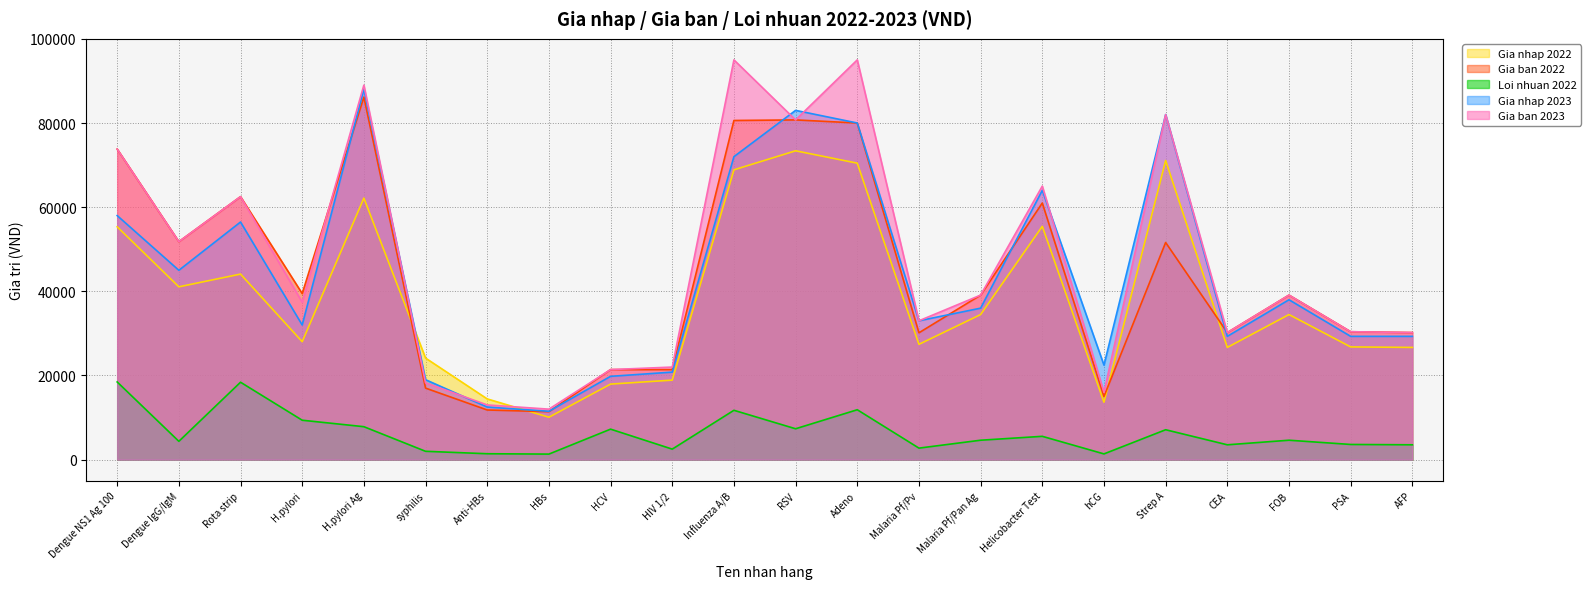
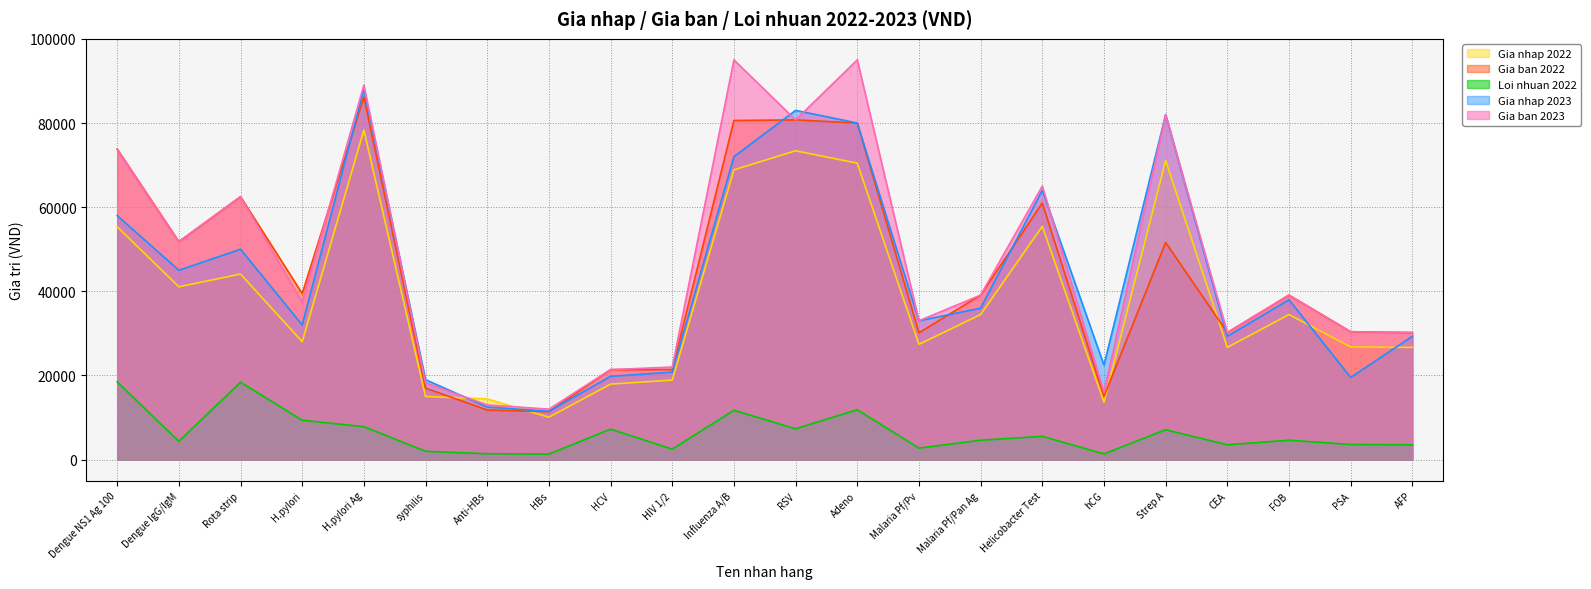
Gia nhap 2023, Rota strip: 56000 -> 50000
Gia nhap 2022, H.pylori Ag: 62000 -> 78000
Gia nhap 2022, syphilis: 24000 -> 15000
Gia nhap 2023, PSA: 29000 -> 20000
